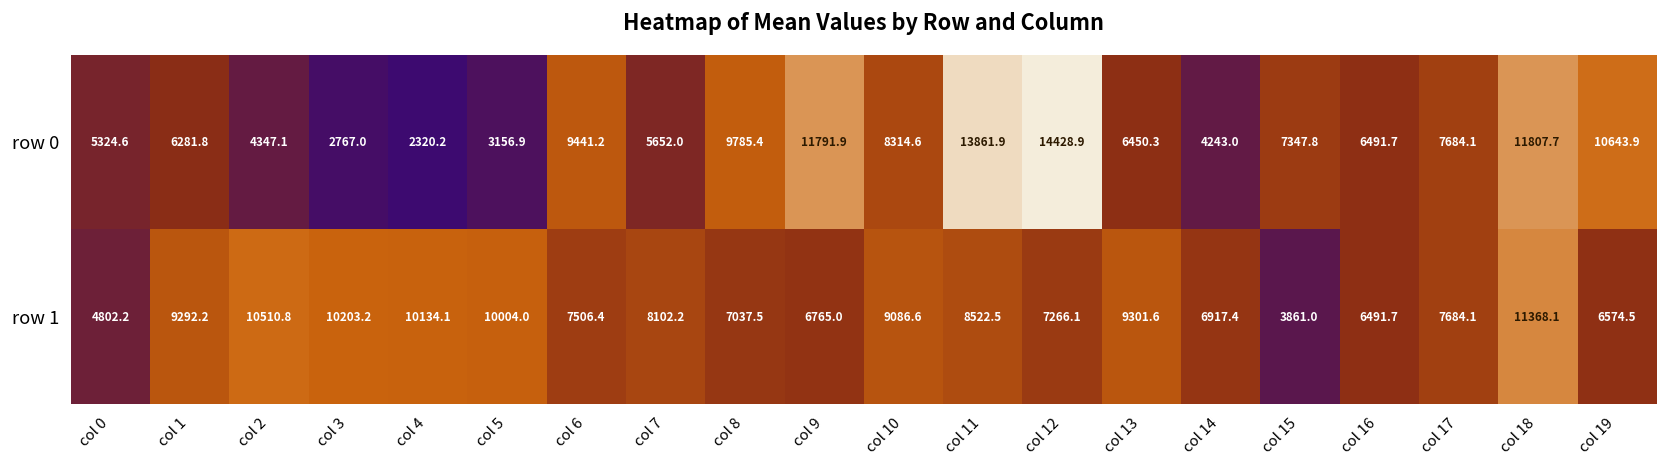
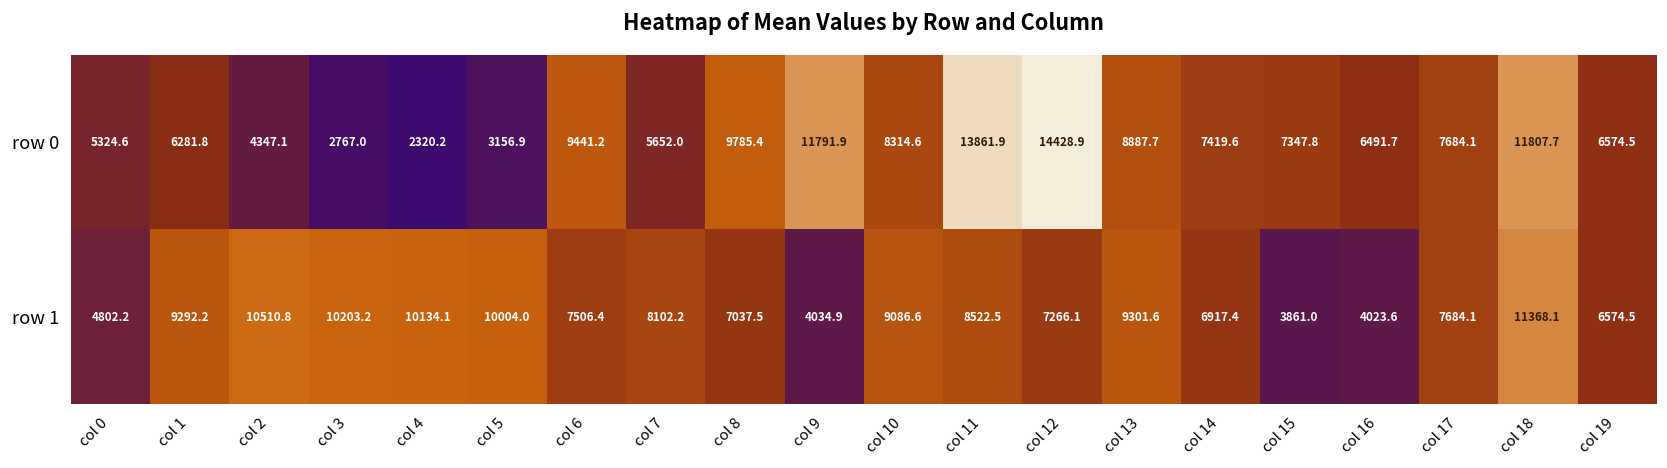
row 0, col 13: 6450.3 -> 8887.7
row 0, col 14: 4243.0 -> 7419.6
row 0, col 19: 10643.9 -> 6574.5
row 1, col 9: 6765.0 -> 4034.9
row 1, col 16: 6491.7 -> 4023.6
